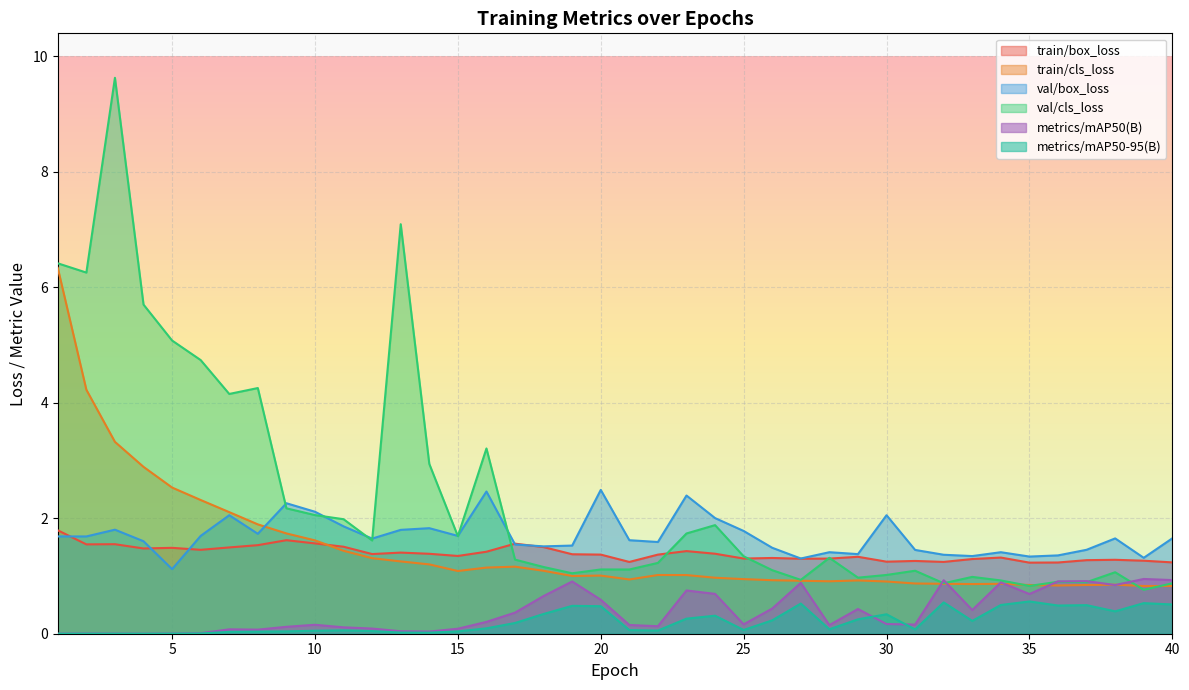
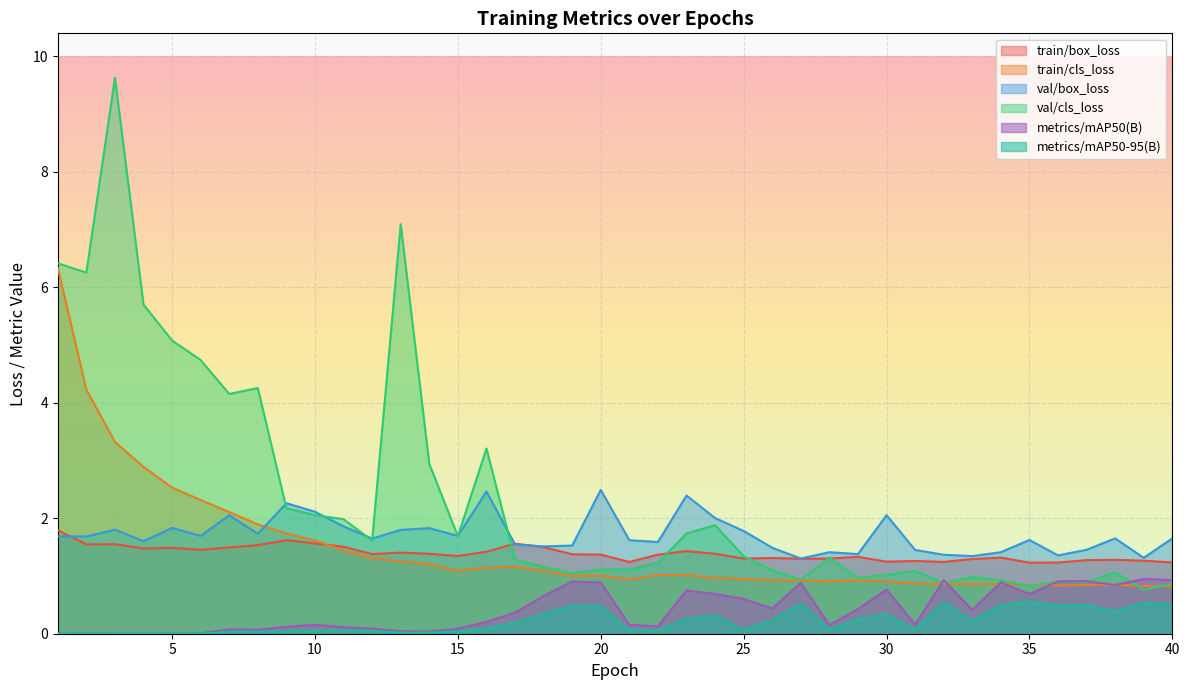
val/box_loss, 5: 1.1 -> 1.8
metrics/mAP50(B), 20: 0.6 -> 0.9
metrics/mAP50(B), 25: 0.2 -> 0.6
metrics/mAP50(B), 30: 0.2 -> 0.8
val/box_loss, 35: 1.3 -> 1.6
